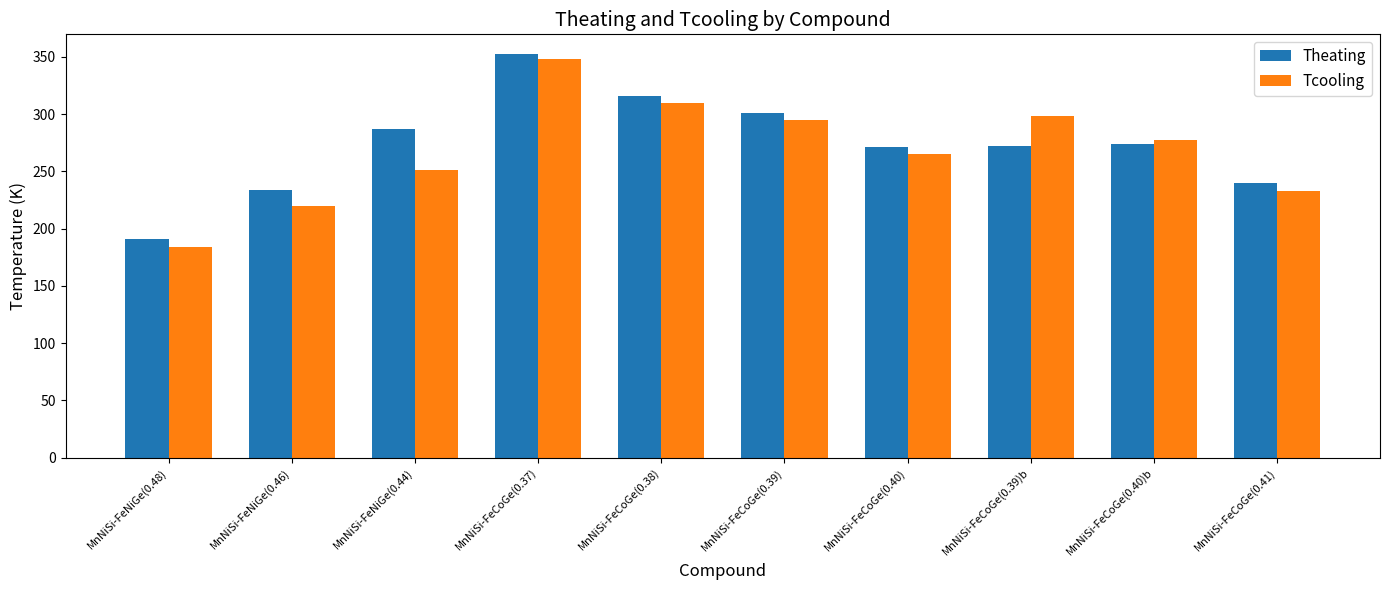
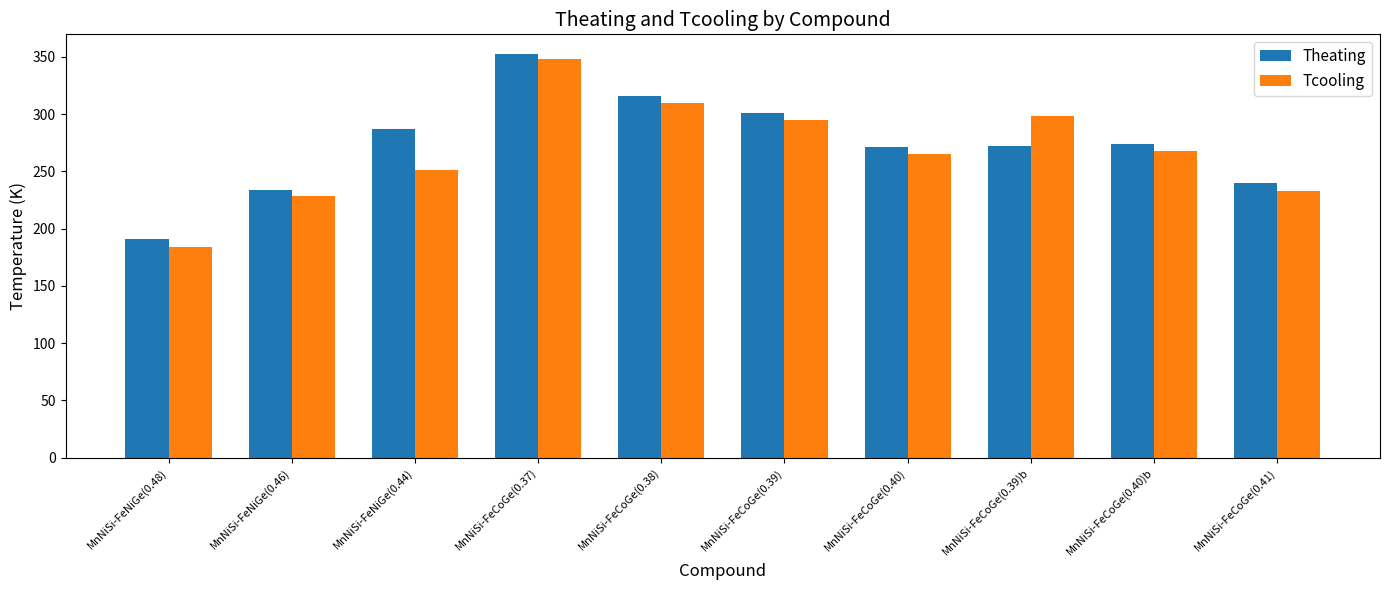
Tcooling, MnNiSi-FeNiGe(0.46): 220 -> 228
Tcooling, MnNiSi-FeCoGe(0.40)b: 277 -> 268
